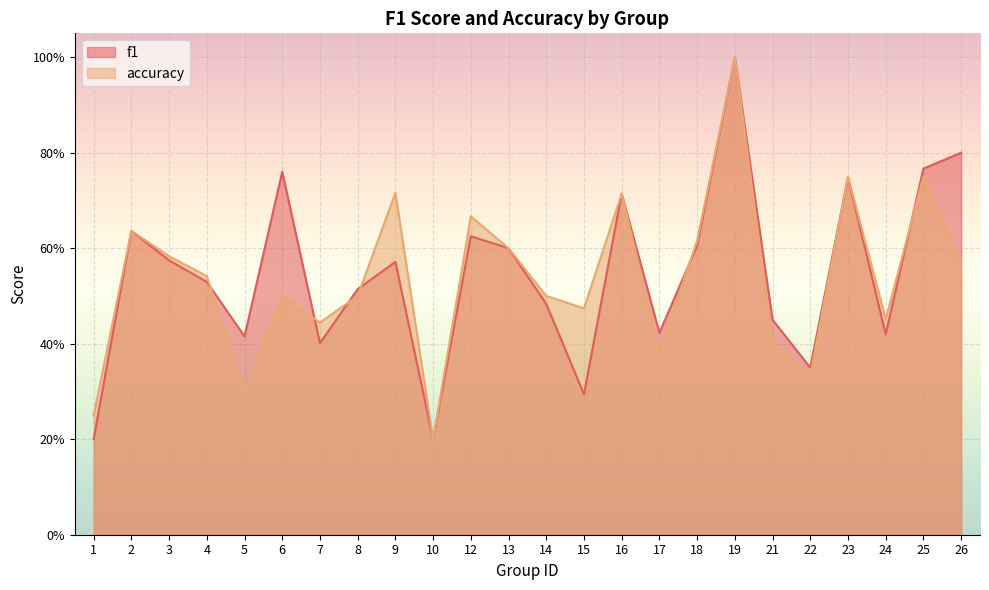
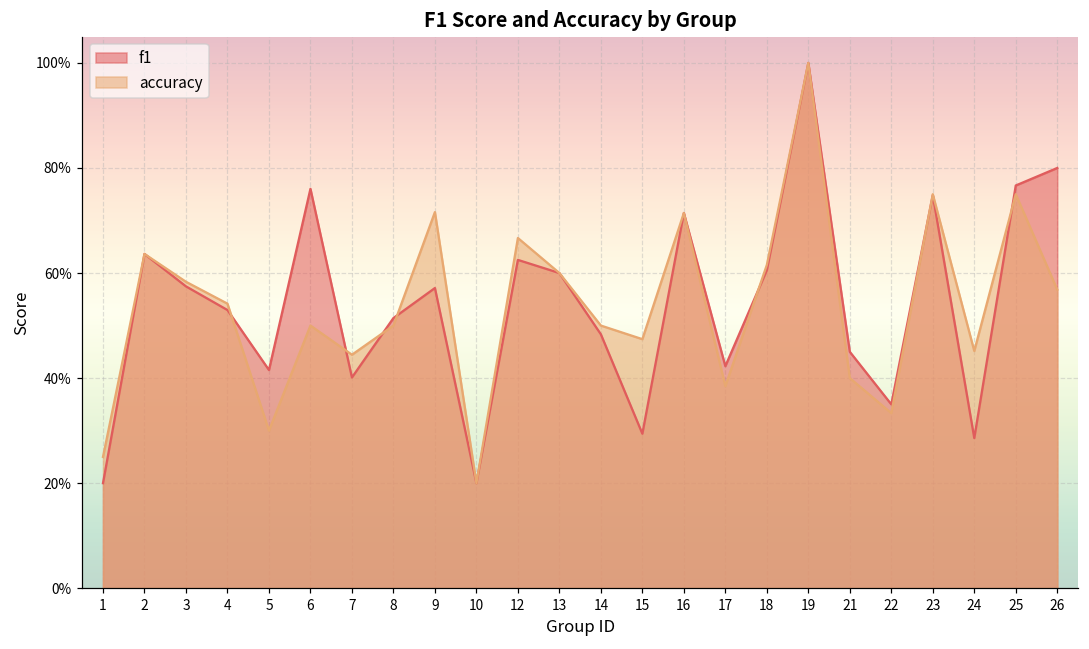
f1, 24: 42% -> 29%
